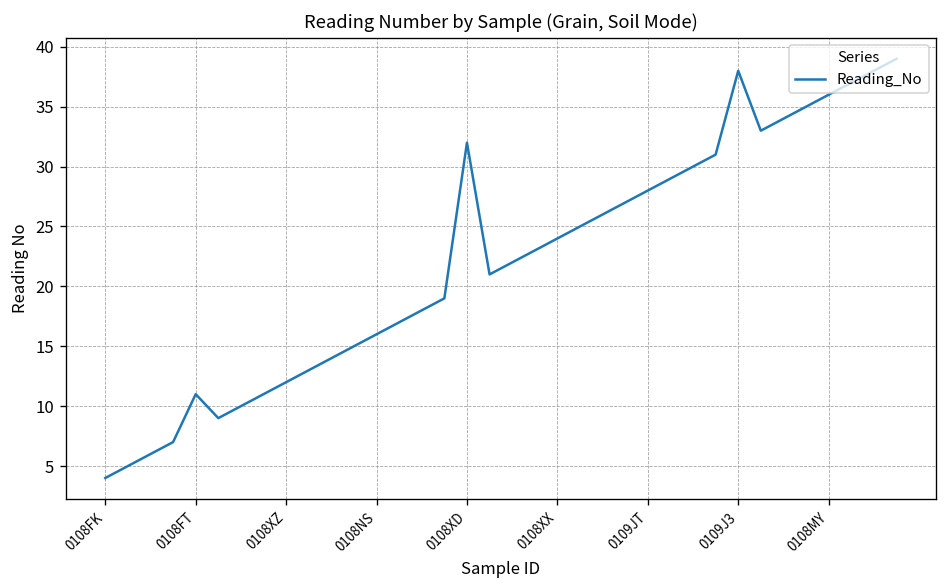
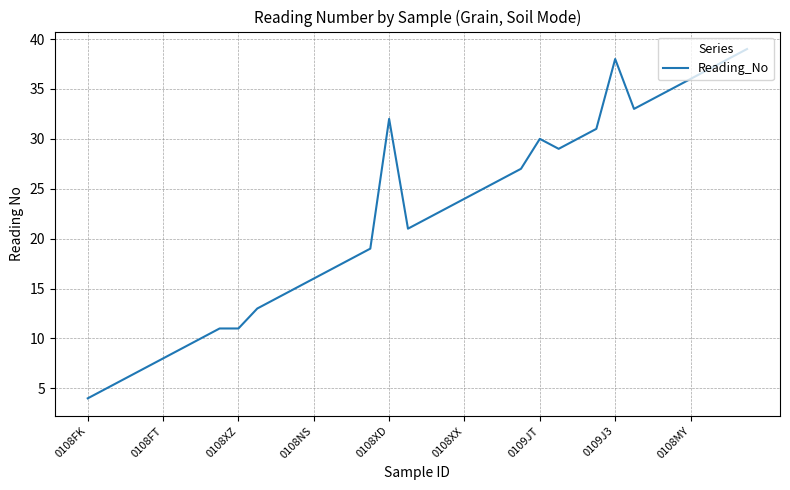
0108FT: 11 -> 8
0108XZ: 12 -> 11
0109JT: 28 -> 30
